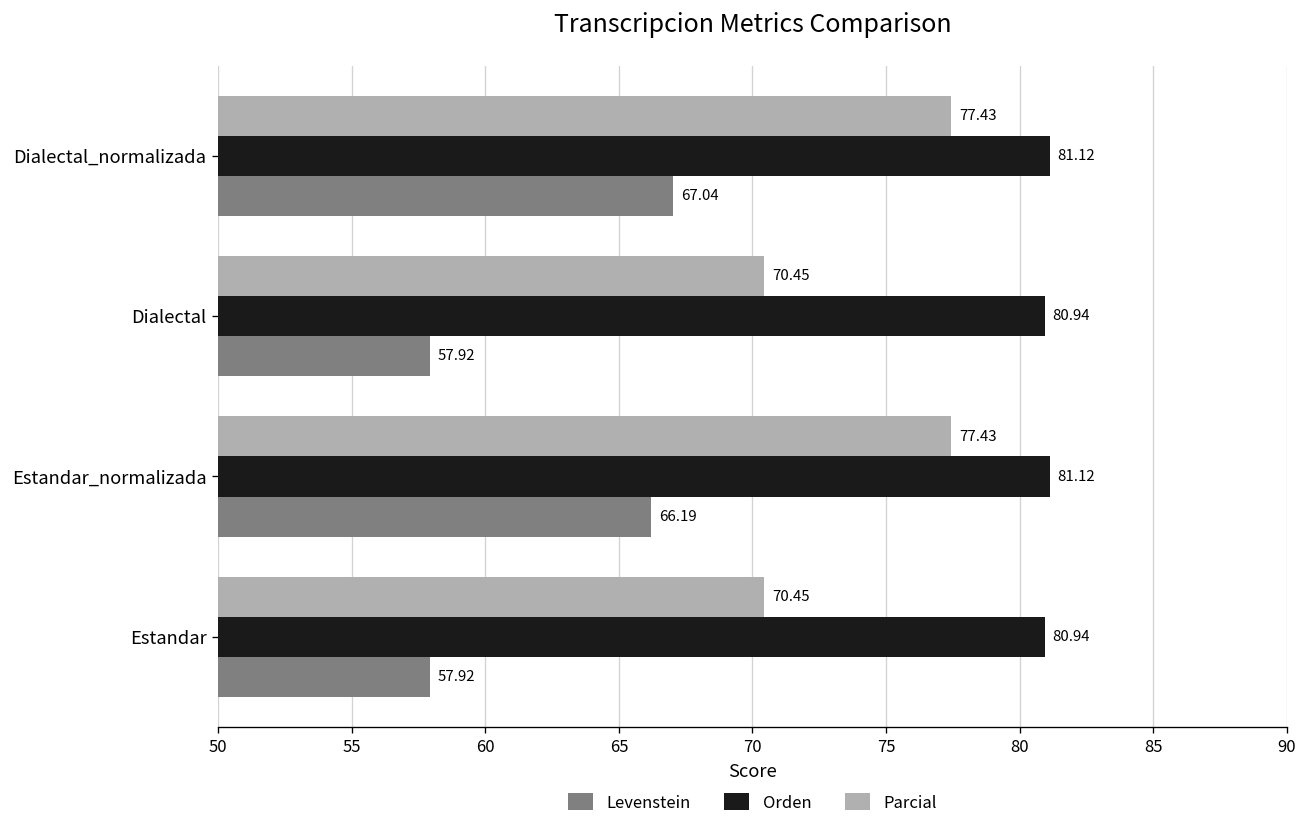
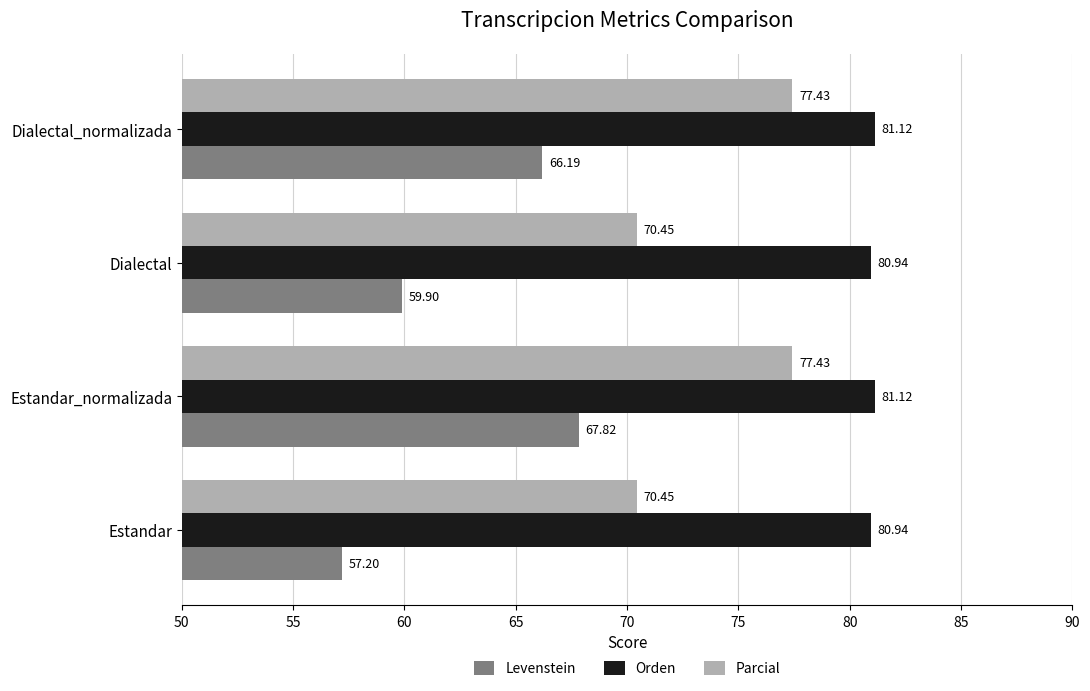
Levenstein, Dialectal_normalizada: 67.04 -> 66.19
Levenstein, Dialectal: 57.92 -> 59.90
Levenstein, Estandar_normalizada: 66.19 -> 67.82
Levenstein, Estandar: 57.92 -> 57.20
